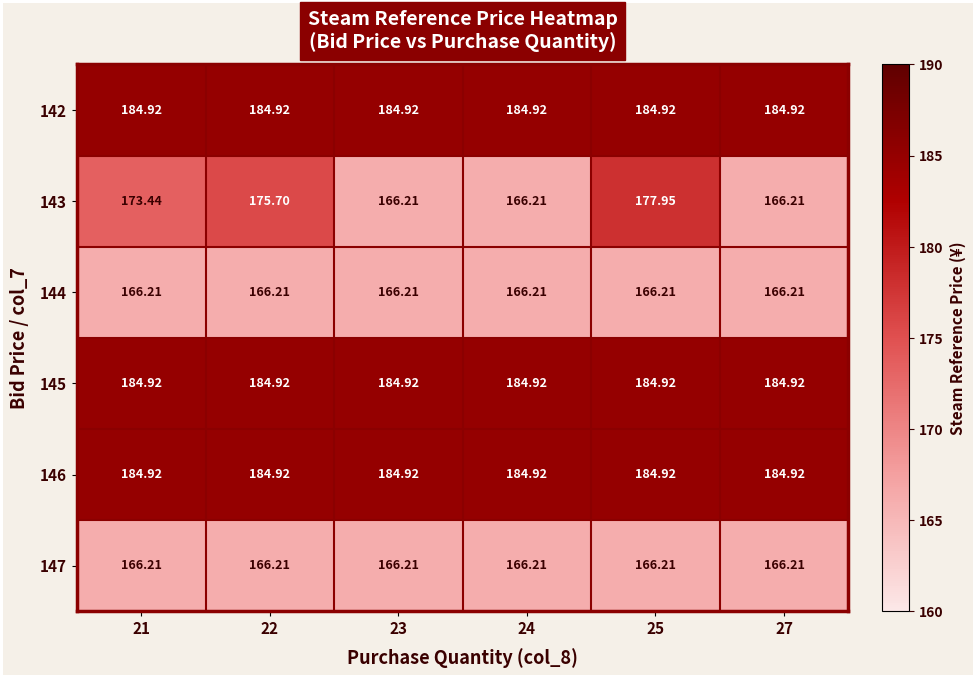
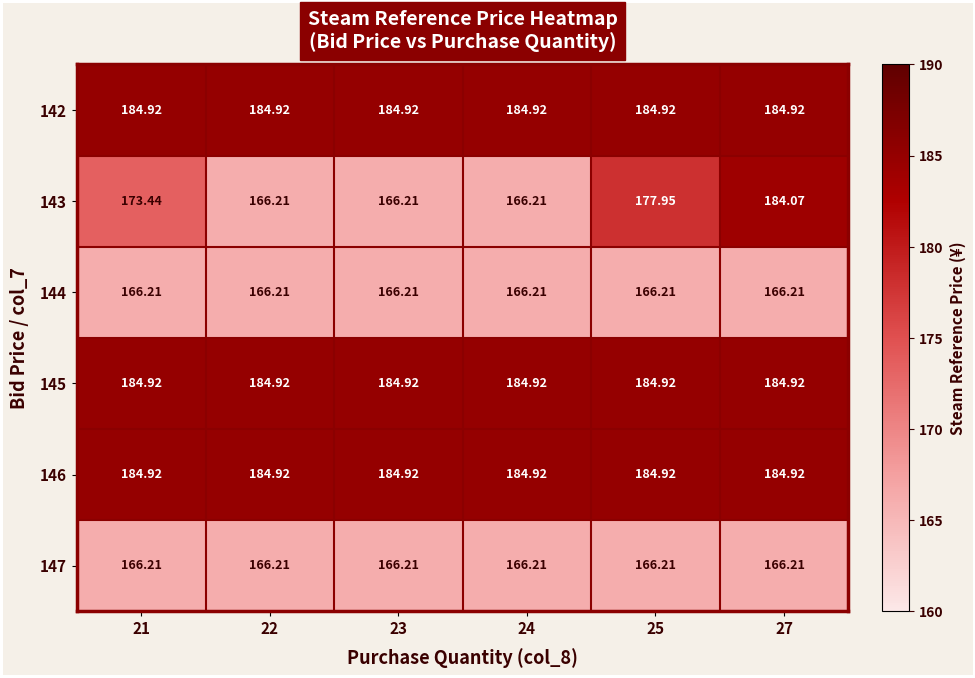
143, 22: 175.70 -> 166.21
143, 27: 166.21 -> 184.07
